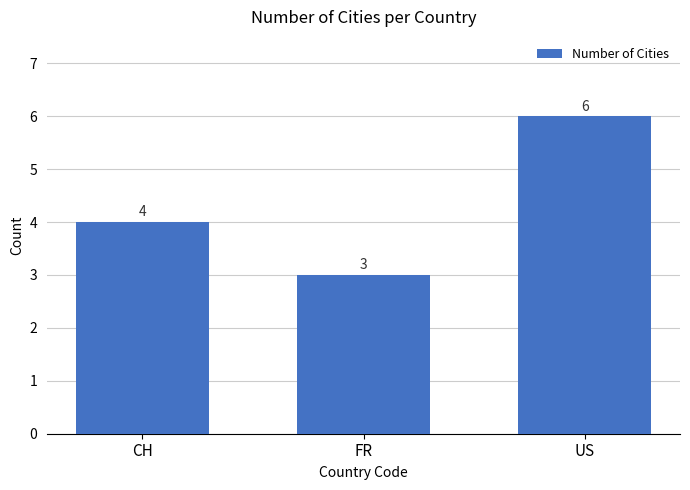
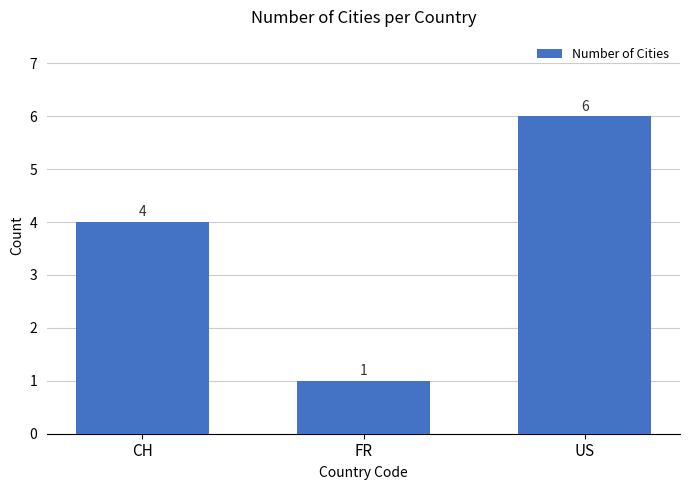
FR: 3 -> 1
